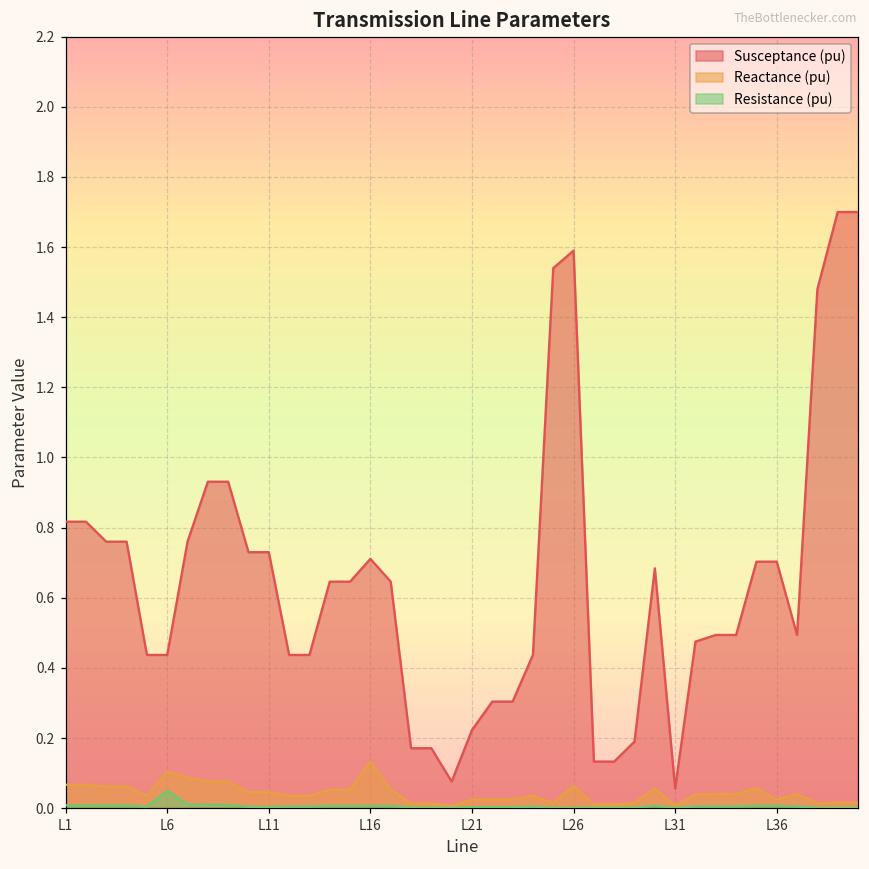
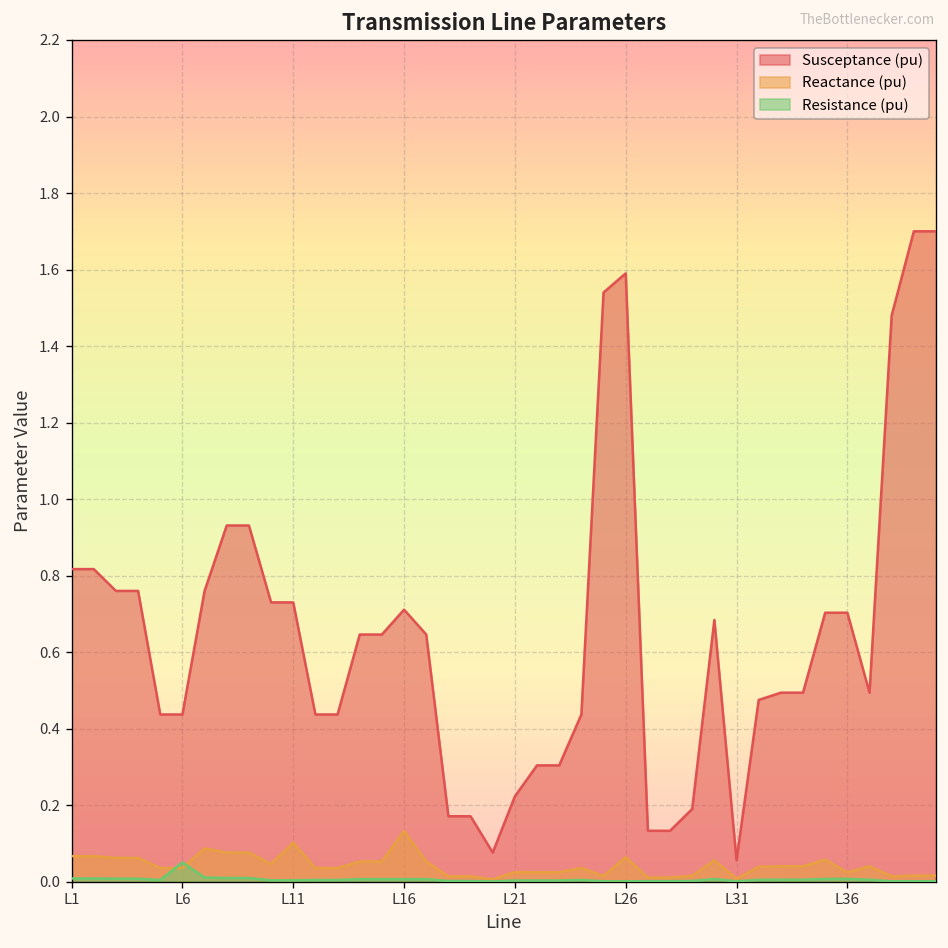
Reactance (pu), L6: 0.10 -> 0.04
Reactance (pu), L11: 0.05 -> 0.10
